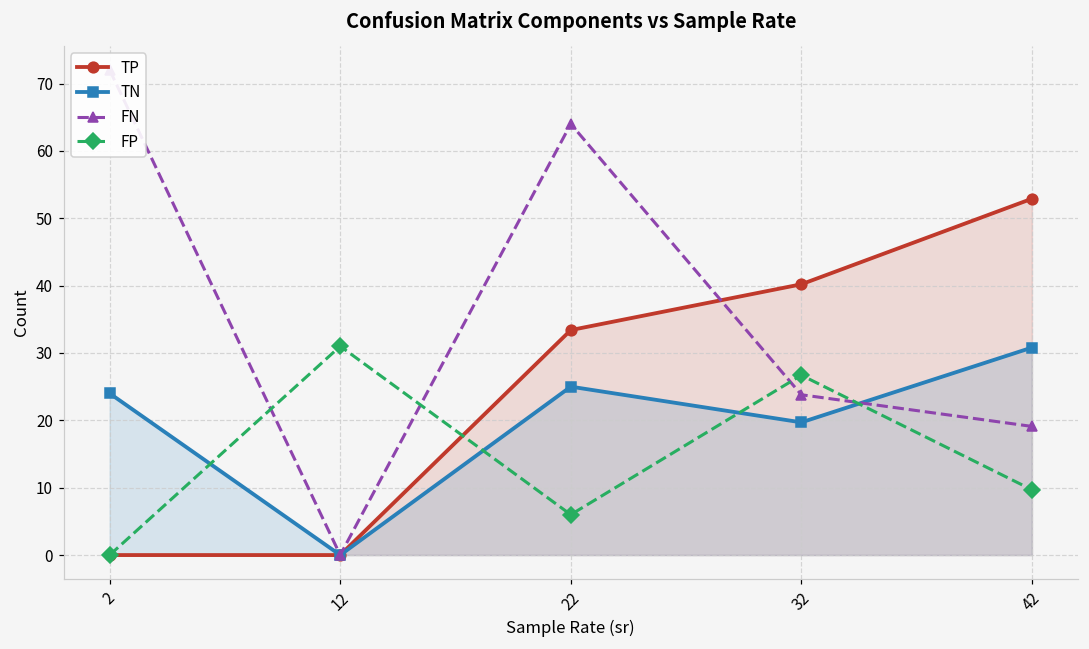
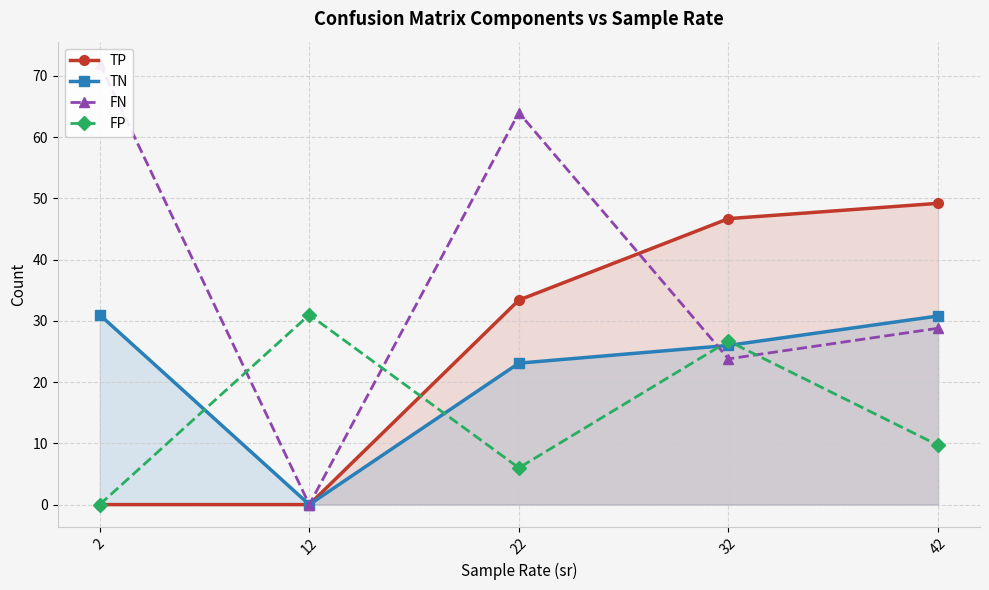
TN, 2: 24 -> 31
TN, 22: 25 -> 23
TP, 32: 40 -> 47
TN, 32: 20 -> 26
TP, 42: 53 -> 49
FN, 42: 19 -> 29
